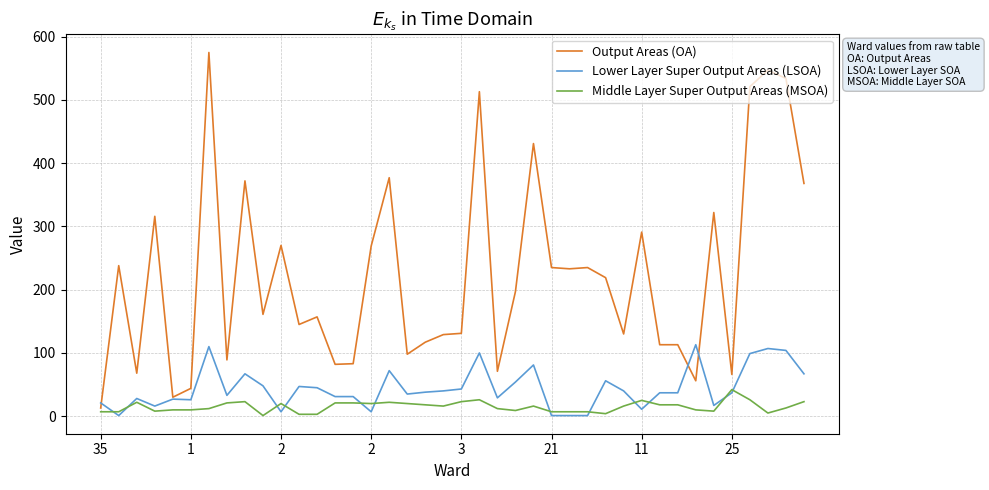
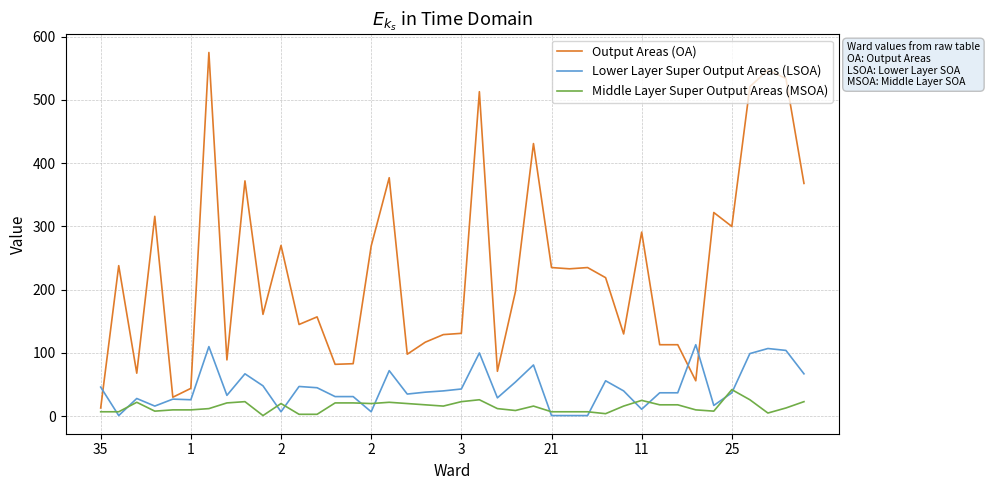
Lower Layer Super Output Areas (LSOA), 35: 20 -> 50
Output Areas (OA), 25: 70 -> 300
